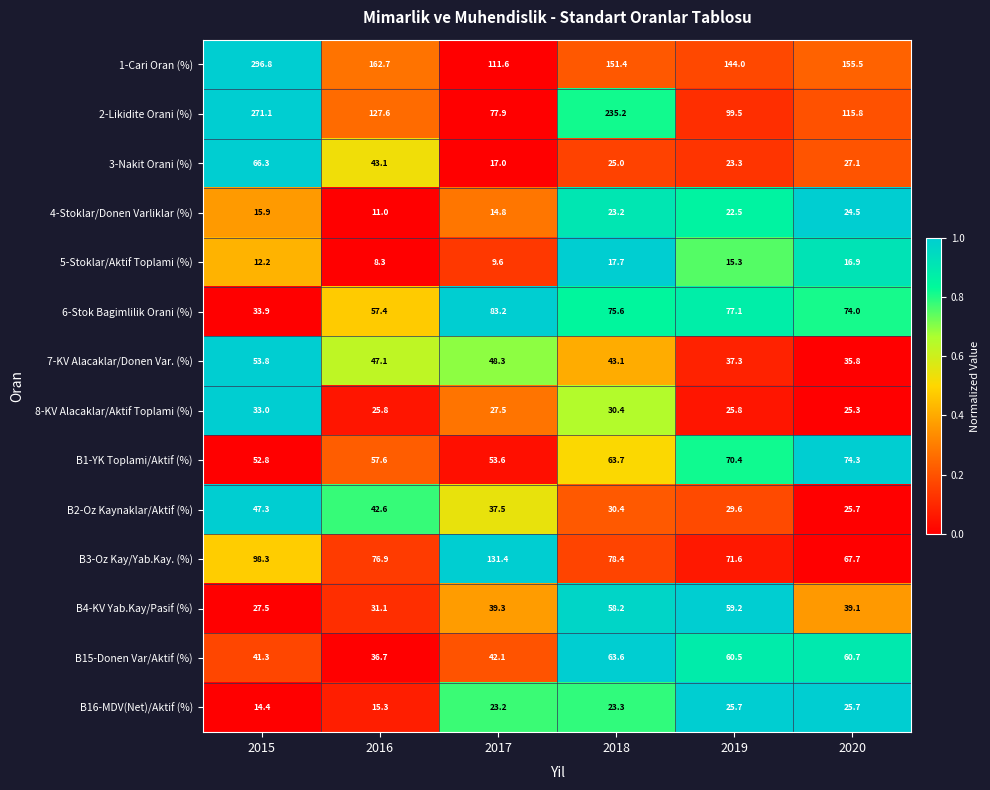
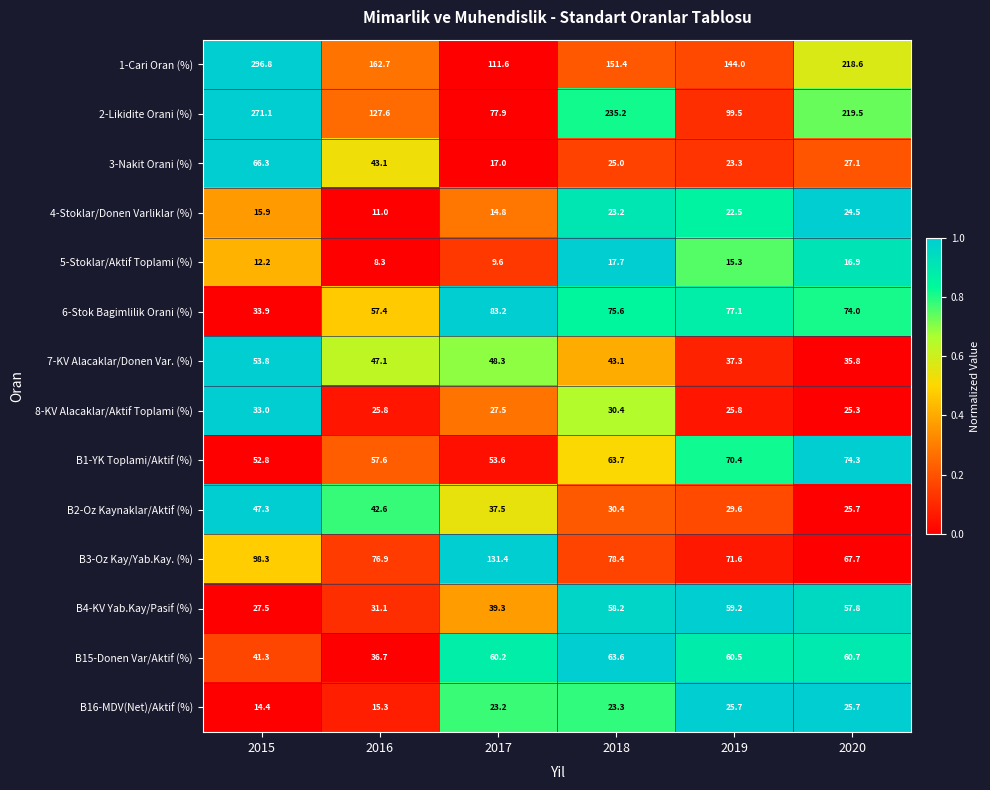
1-Cari Oran (%), 2020: 155.5 -> 218.6
2-Likidite Orani (%), 2020: 115.8 -> 219.5
B4-KV Yab.Kay/Pasif (%), 2020: 39.1 -> 57.8
B15-Donen Var/Aktif (%), 2017: 42.1 -> 60.2
